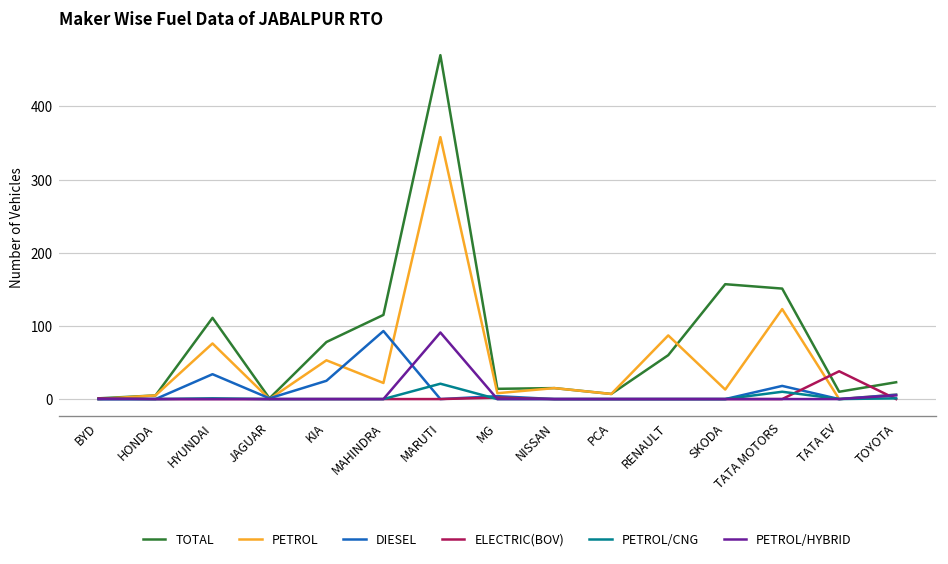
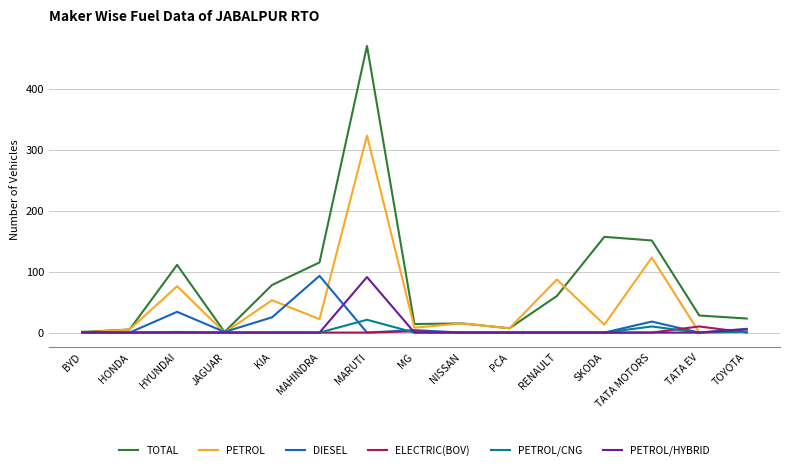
PETROL, MARUTI: 360 -> 320
TOTAL, TATA EV: 10 -> 30
ELECTRIC(BOV), TATA EV: 40 -> 10
